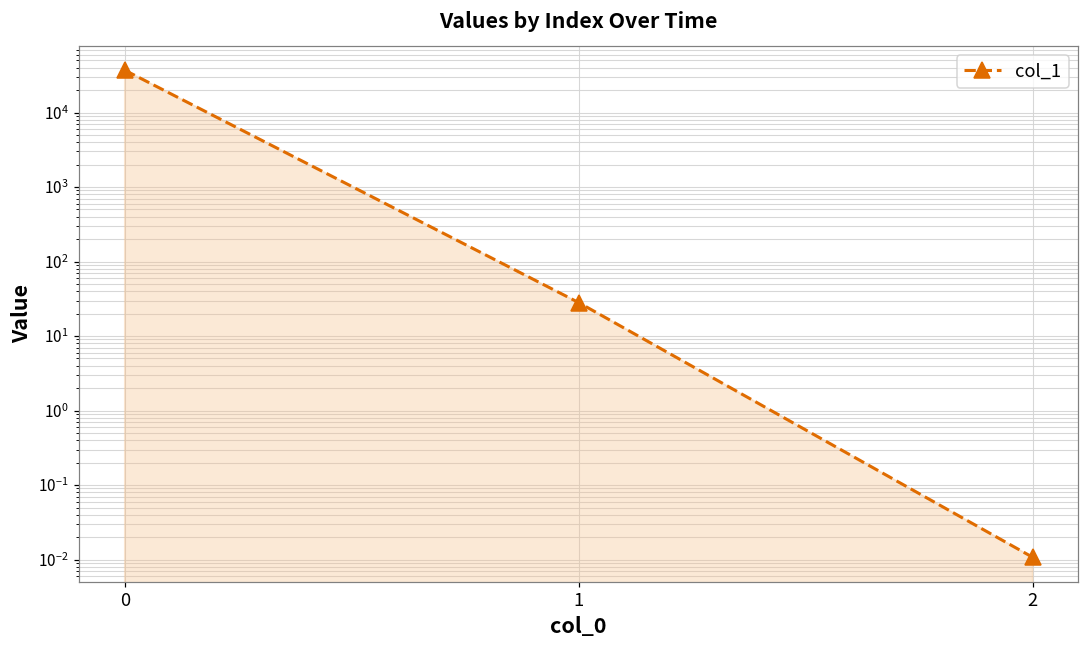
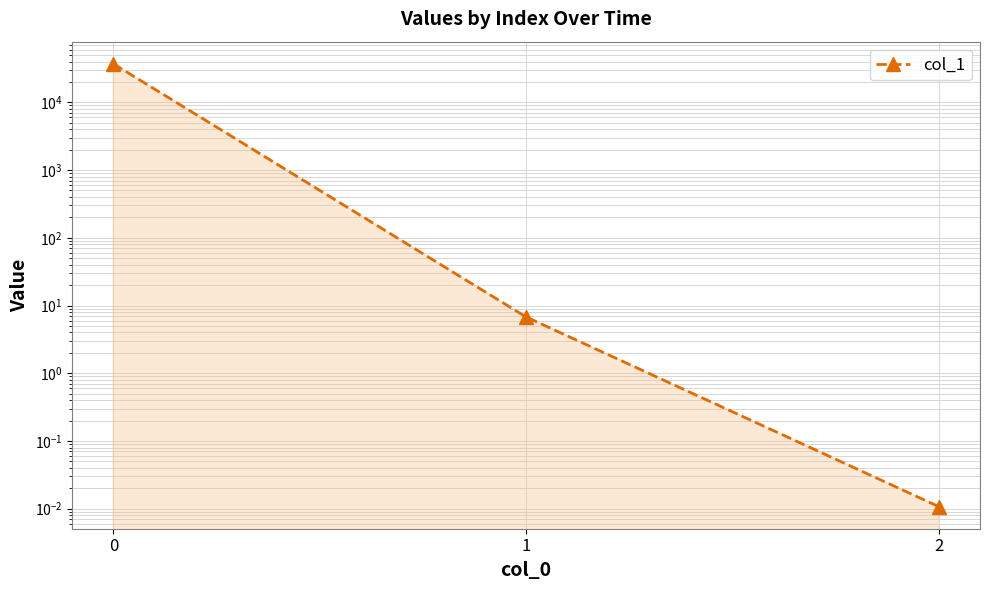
1: 28 -> 7
